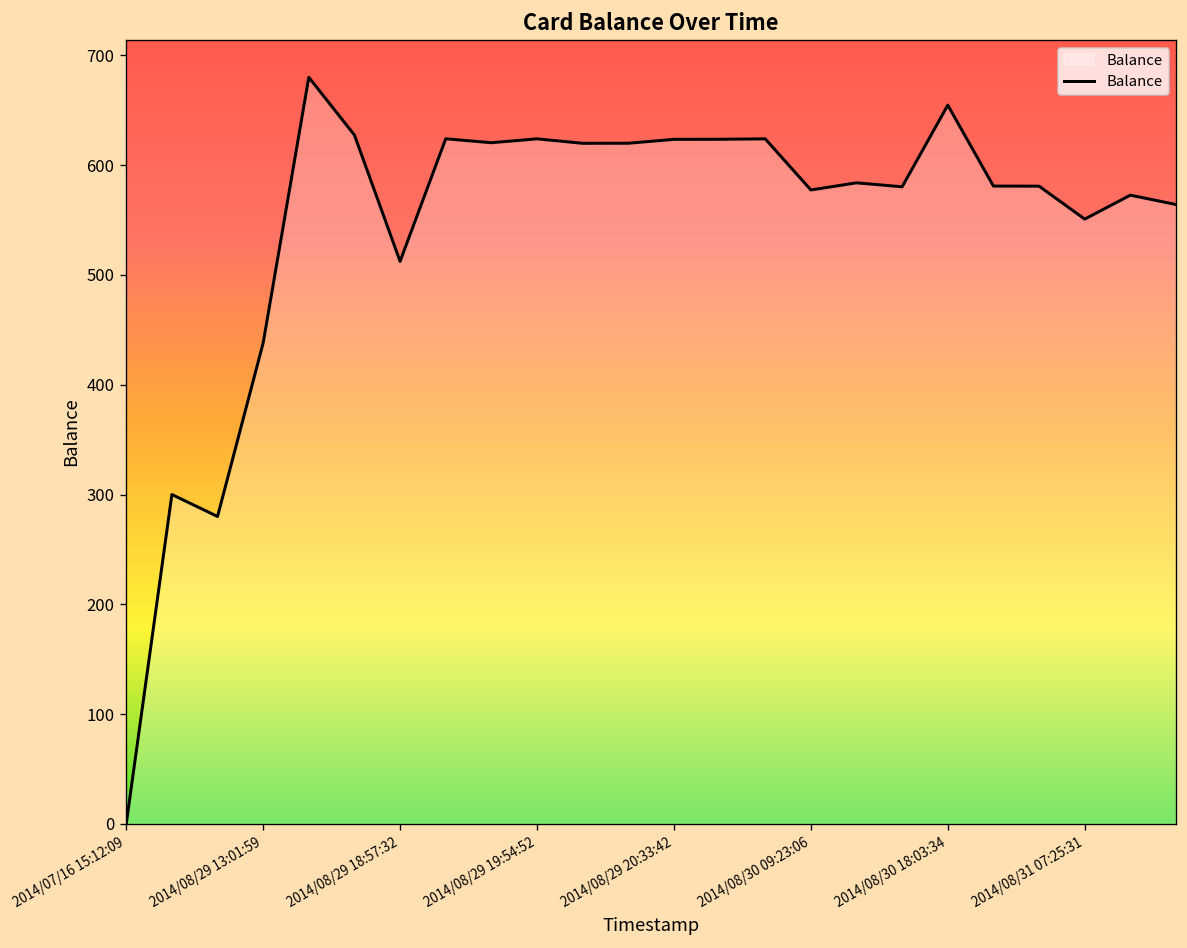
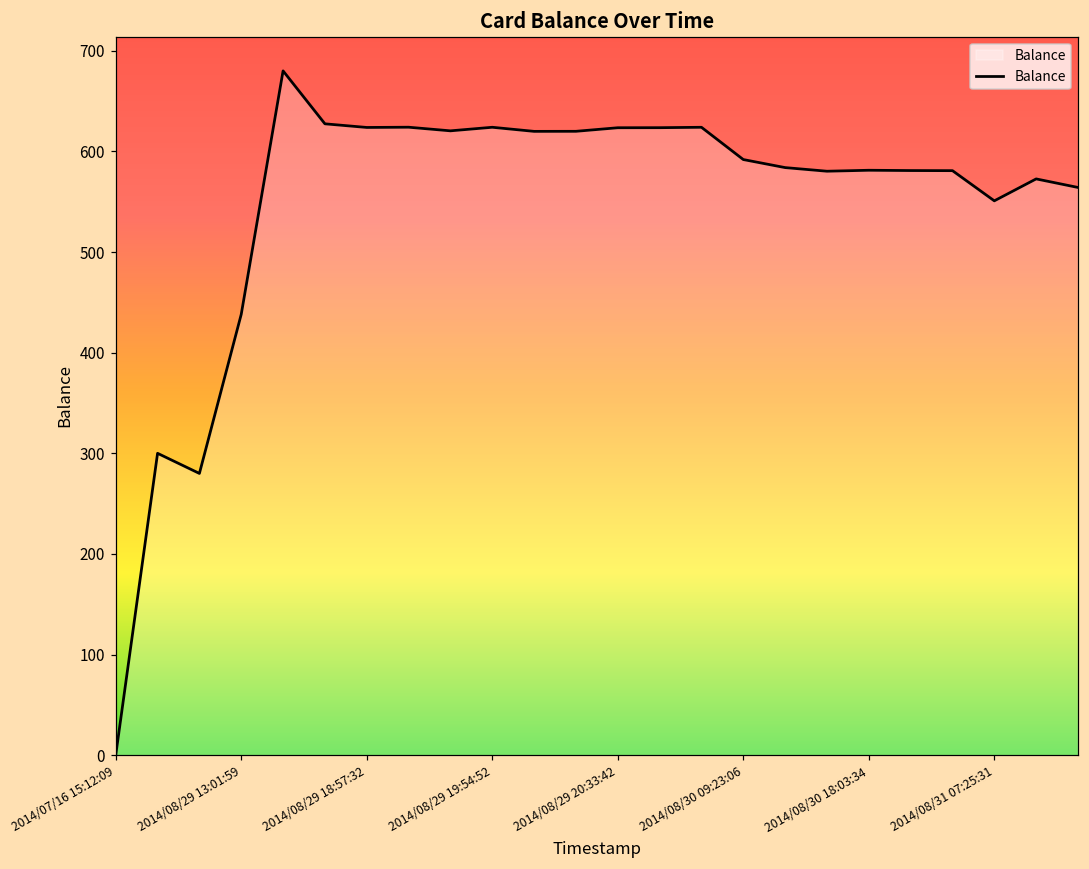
2014/08/29 18:57:32: 510 -> 620
2014/08/30 09:23:06: 580 -> 590
2014/08/30 18:03:34: 650 -> 580
